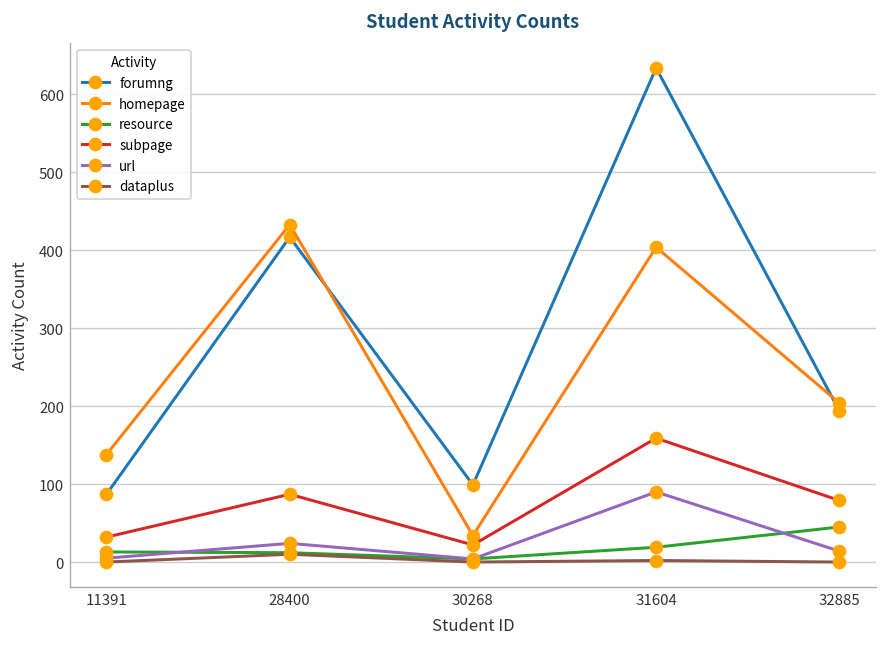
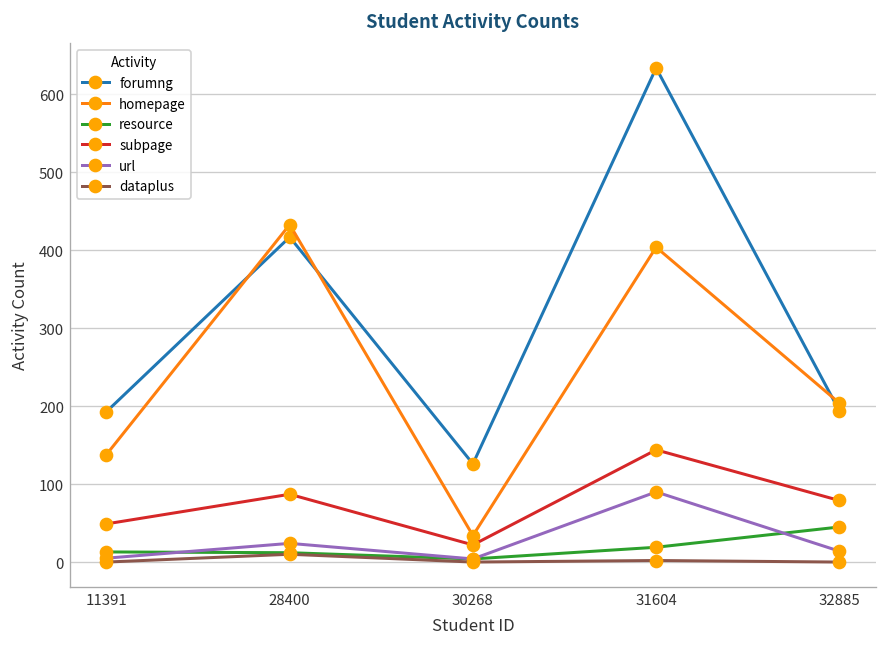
forumng, 11391: 90 -> 190
subpage, 11391: 30 -> 50
forumng, 30268: 100 -> 130
subpage, 31604: 160 -> 140
